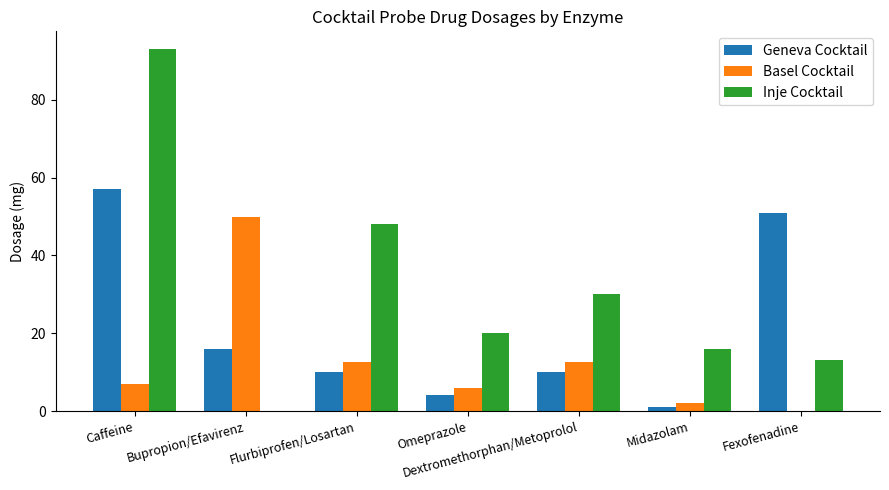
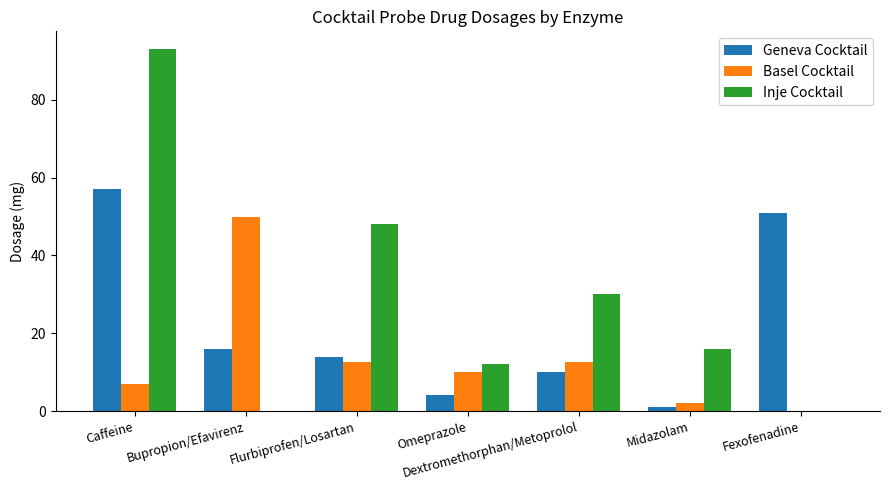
Geneva Cocktail, Flurbiprofen/Losartan: 10 -> 14
Basel Cocktail, Omeprazole: 6 -> 10
Inje Cocktail, Omeprazole: 20 -> 12
Inje Cocktail, Fexofenadine: 13 -> 0
